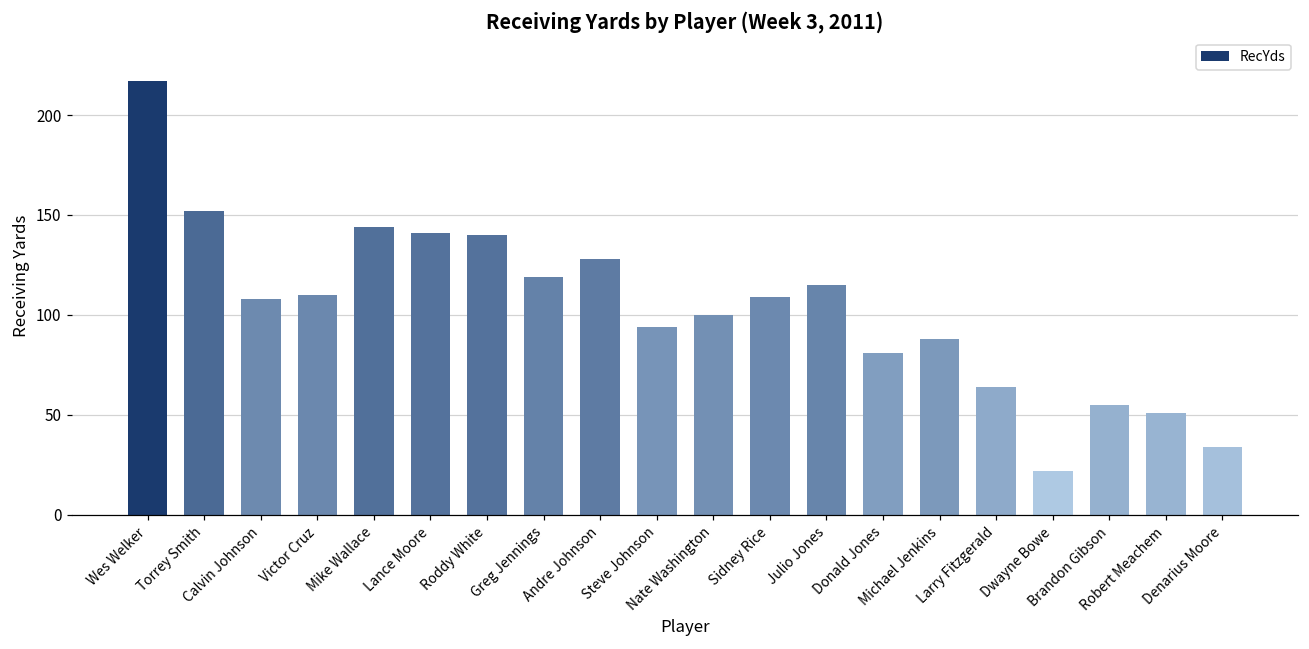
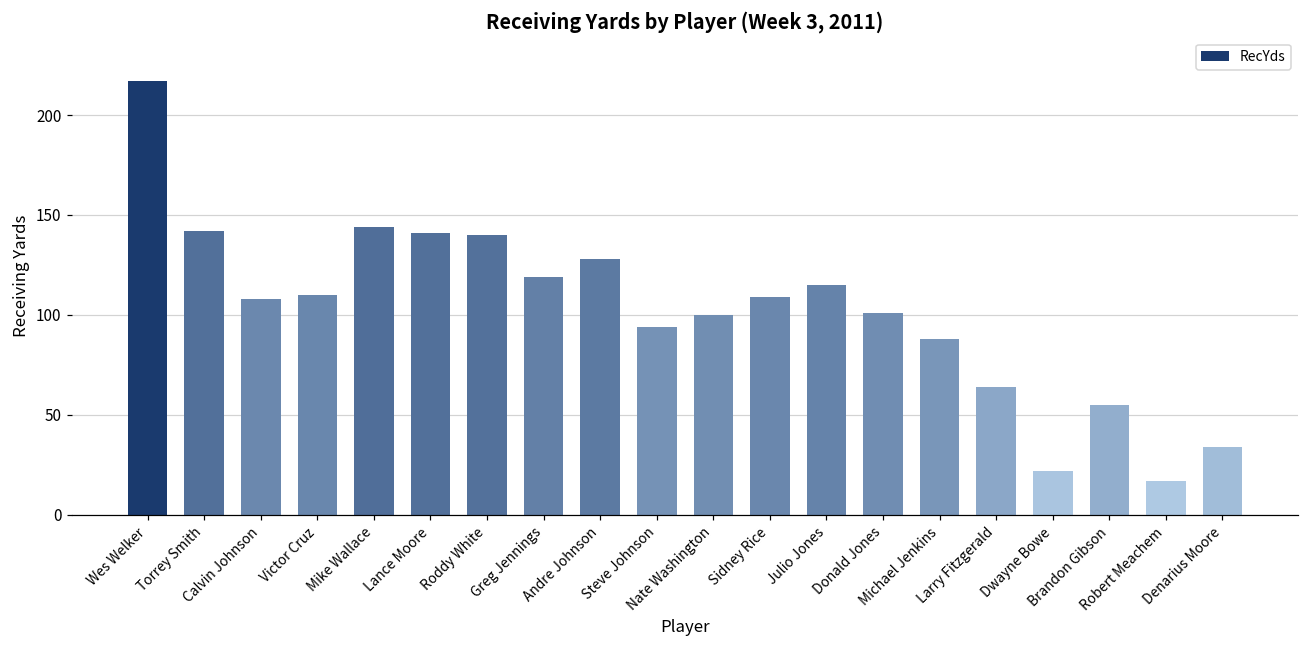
Torrey Smith: 152 -> 142
Donald Jones: 81 -> 101
Robert Meachem: 51 -> 17
